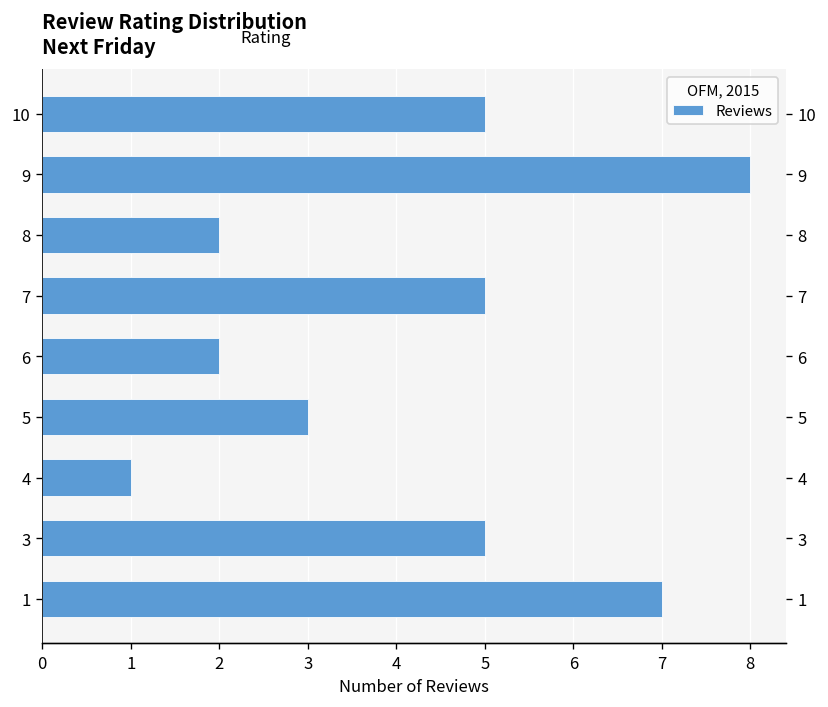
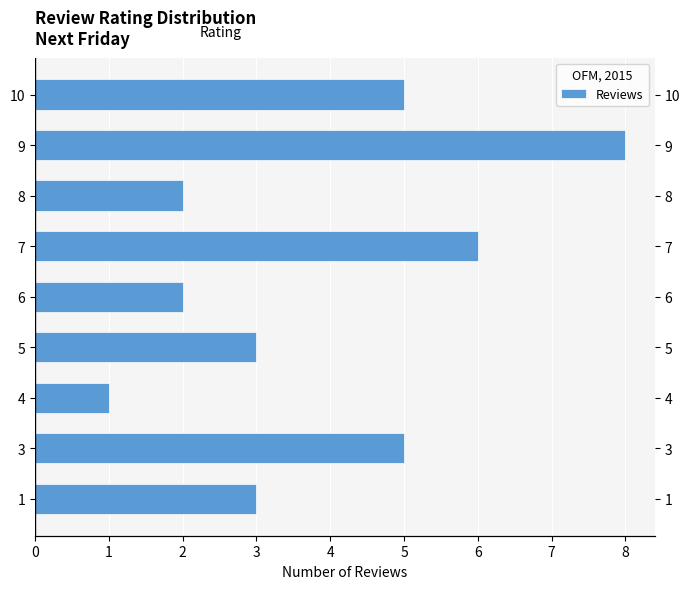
7: 5 -> 6
1: 7 -> 3
